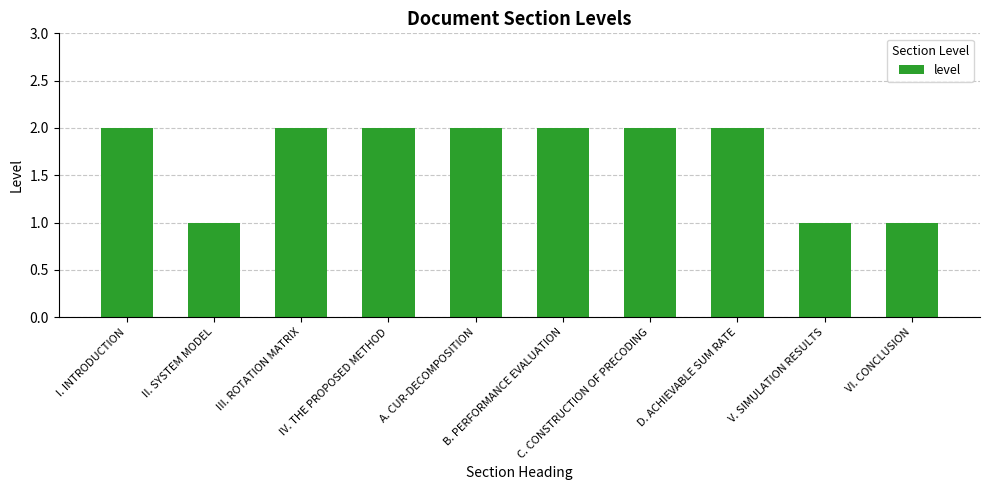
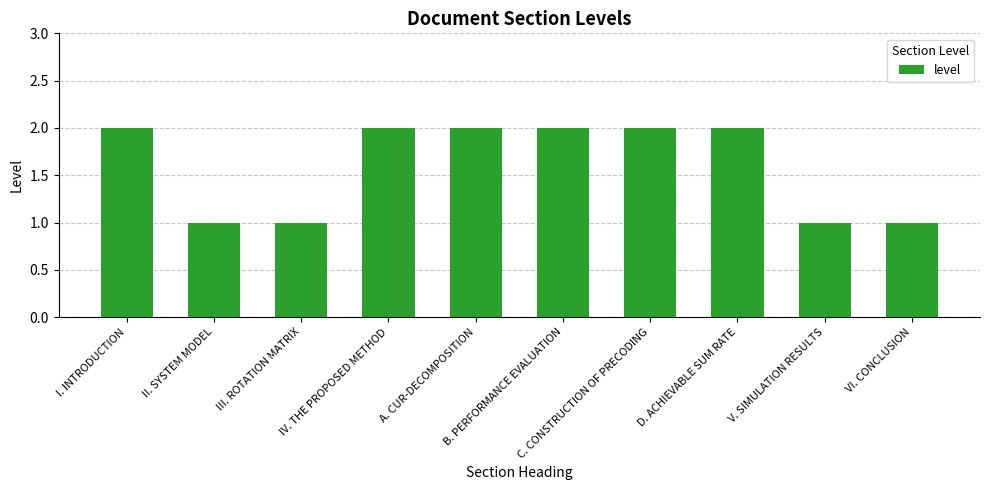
III. ROTATION MATRIX: 2 -> 1
